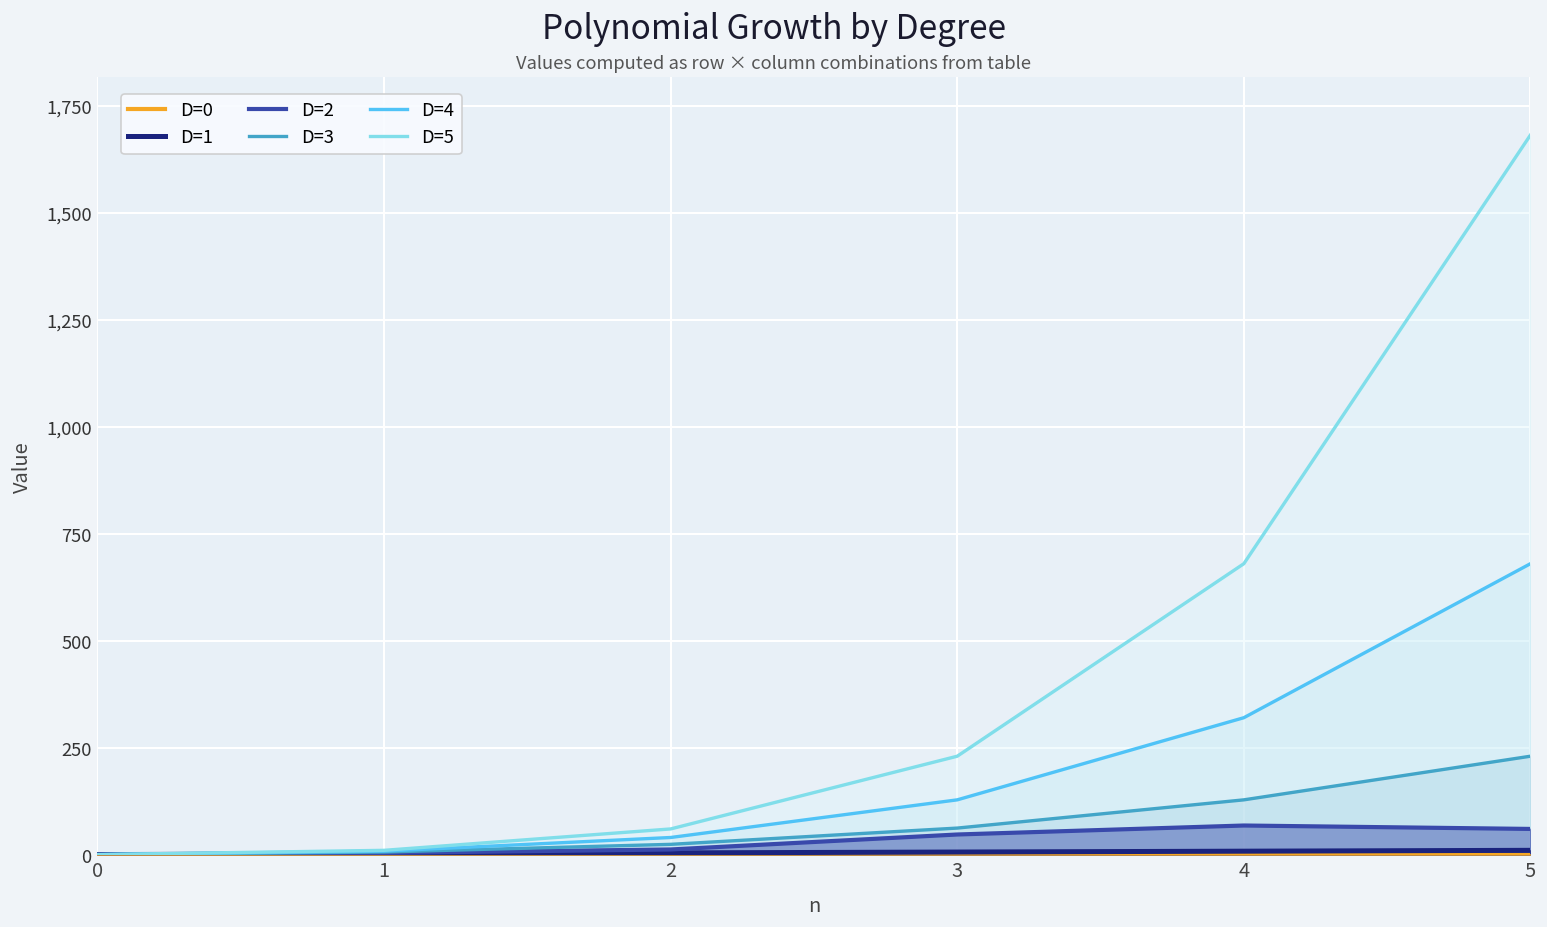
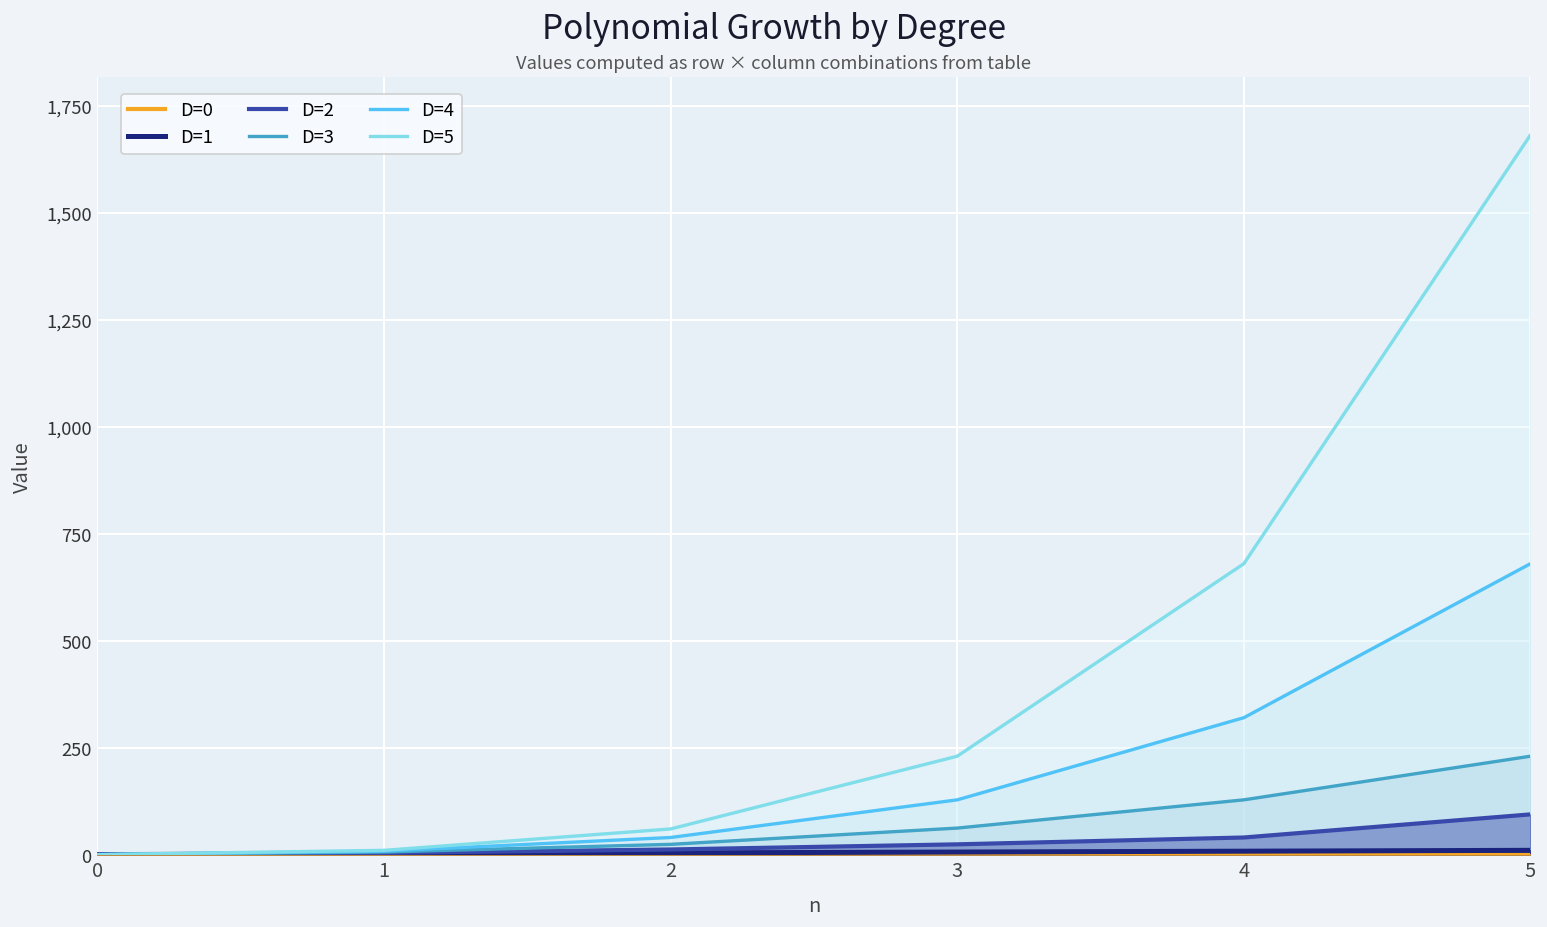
D=2, 3: 50 -> 30
D=2, 4: 70 -> 40
D=2, 5: 60 -> 100
